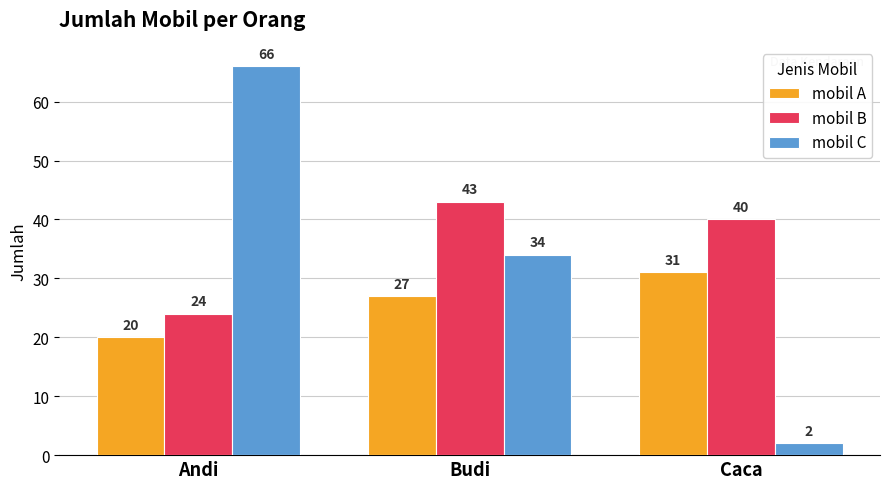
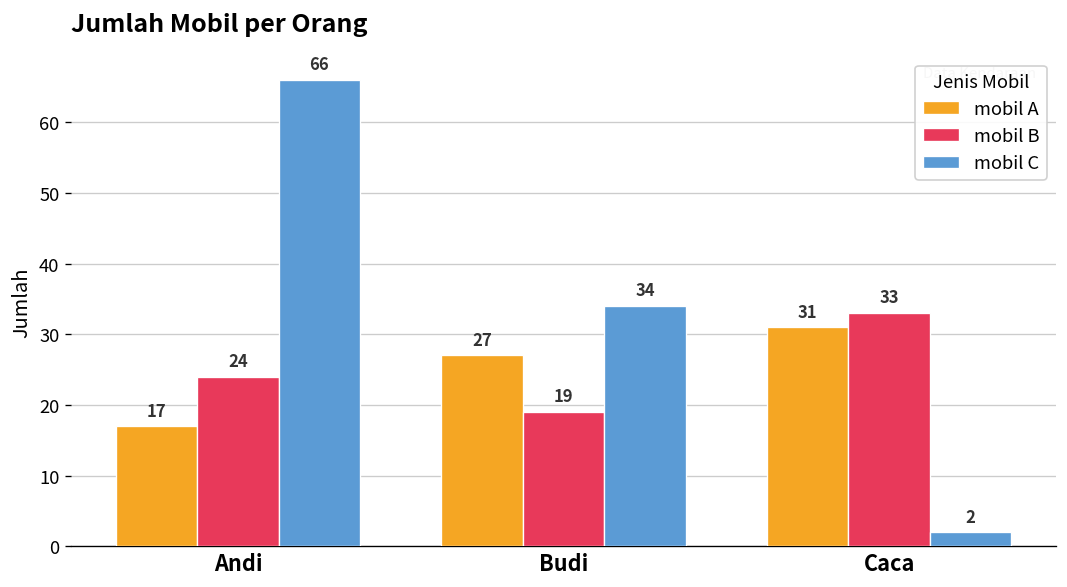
mobil A, Andi: 20 -> 17
mobil B, Budi: 43 -> 19
mobil B, Caca: 40 -> 33
